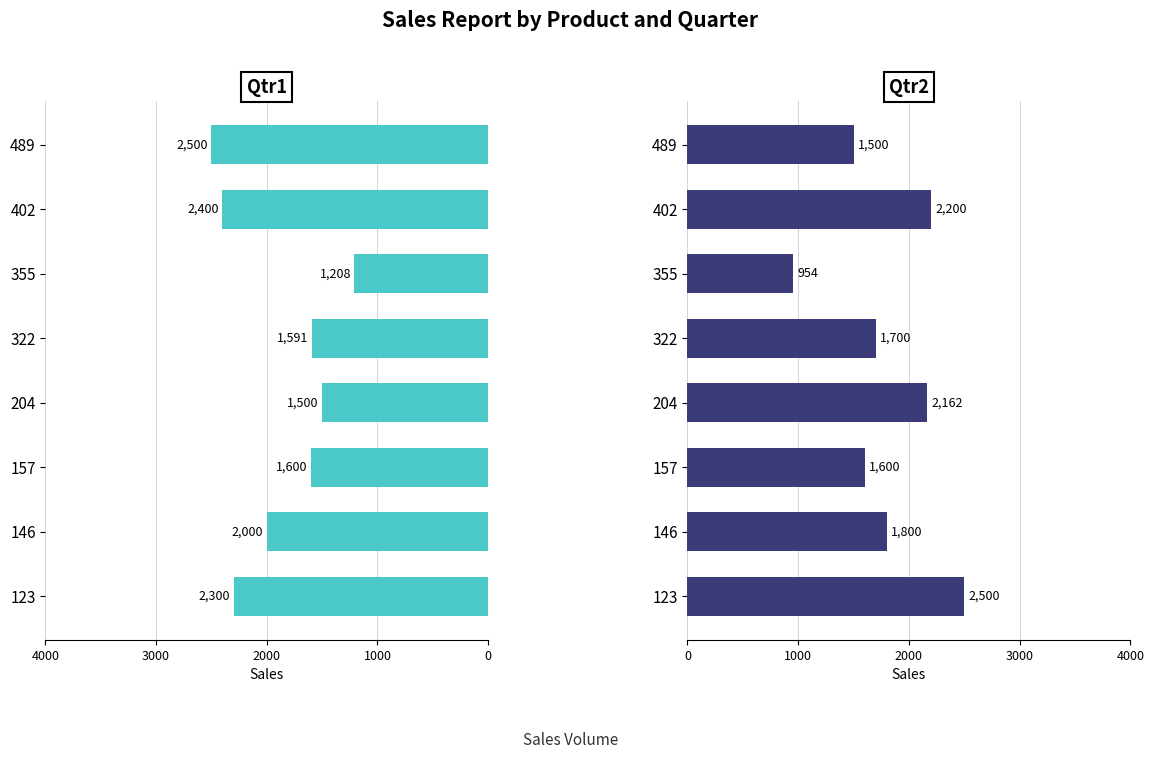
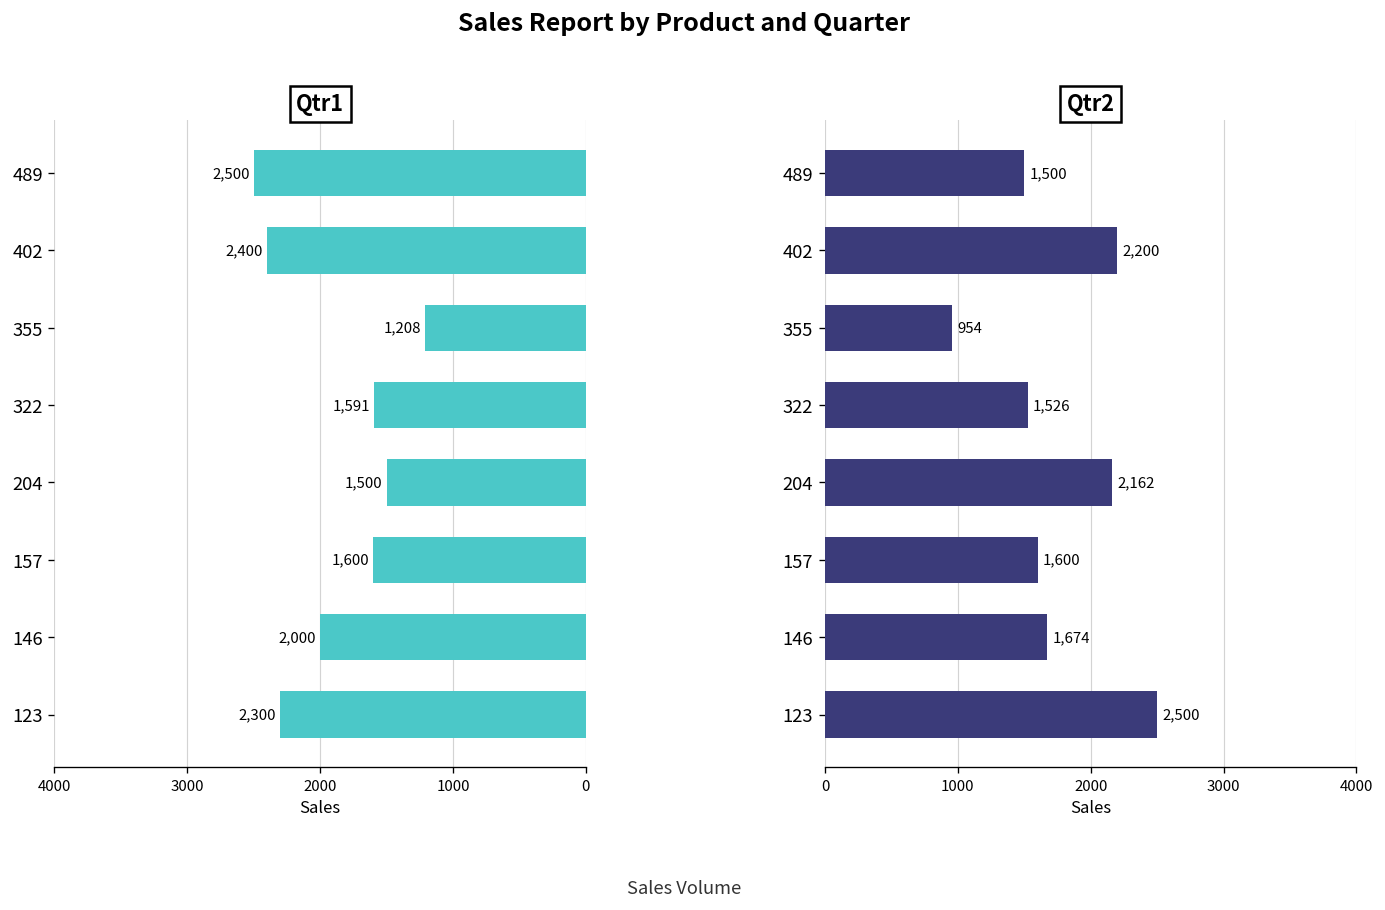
Qtr2, 322: 1,700 -> 1,526
Qtr2, 146: 1,800 -> 1,674
